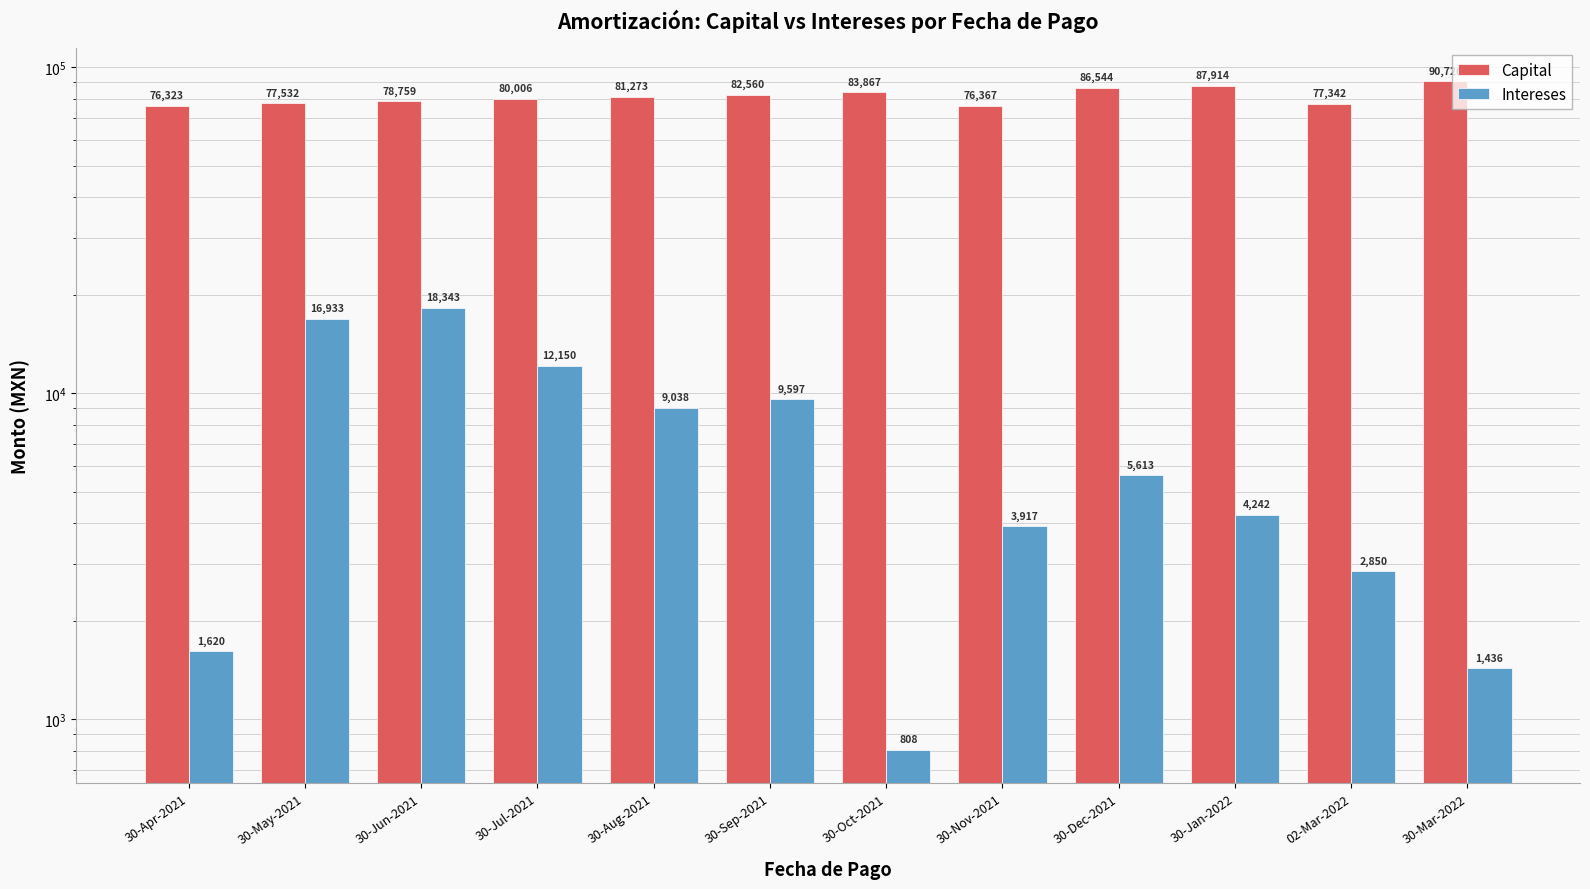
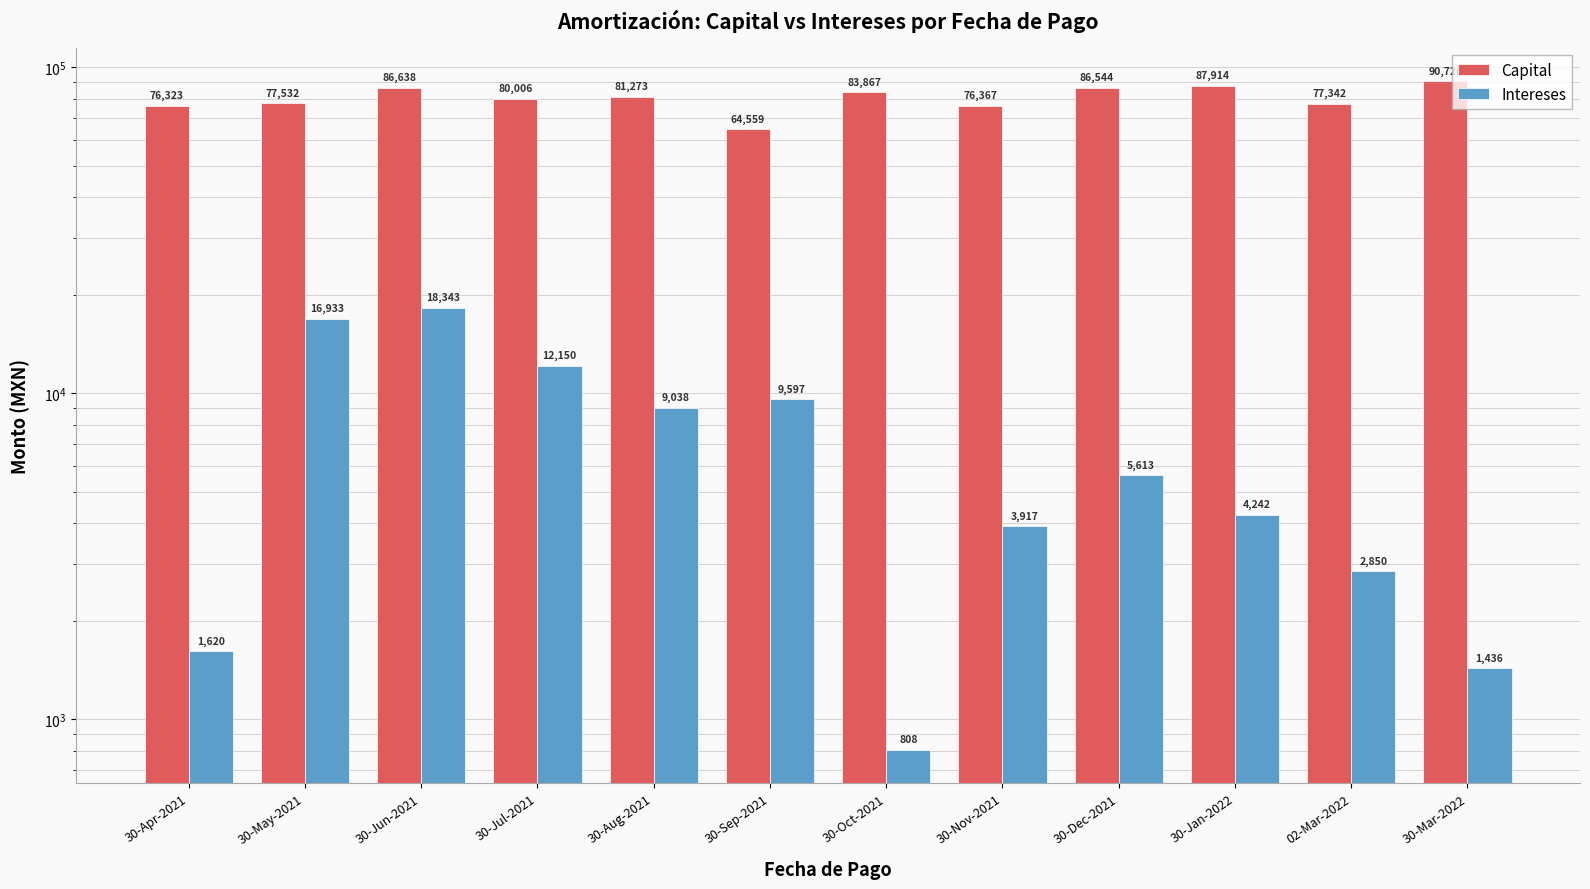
Capital, 30-Jun-2021: 78,759 -> 86,638
Capital, 30-Sep-2021: 82,560 -> 64,559
